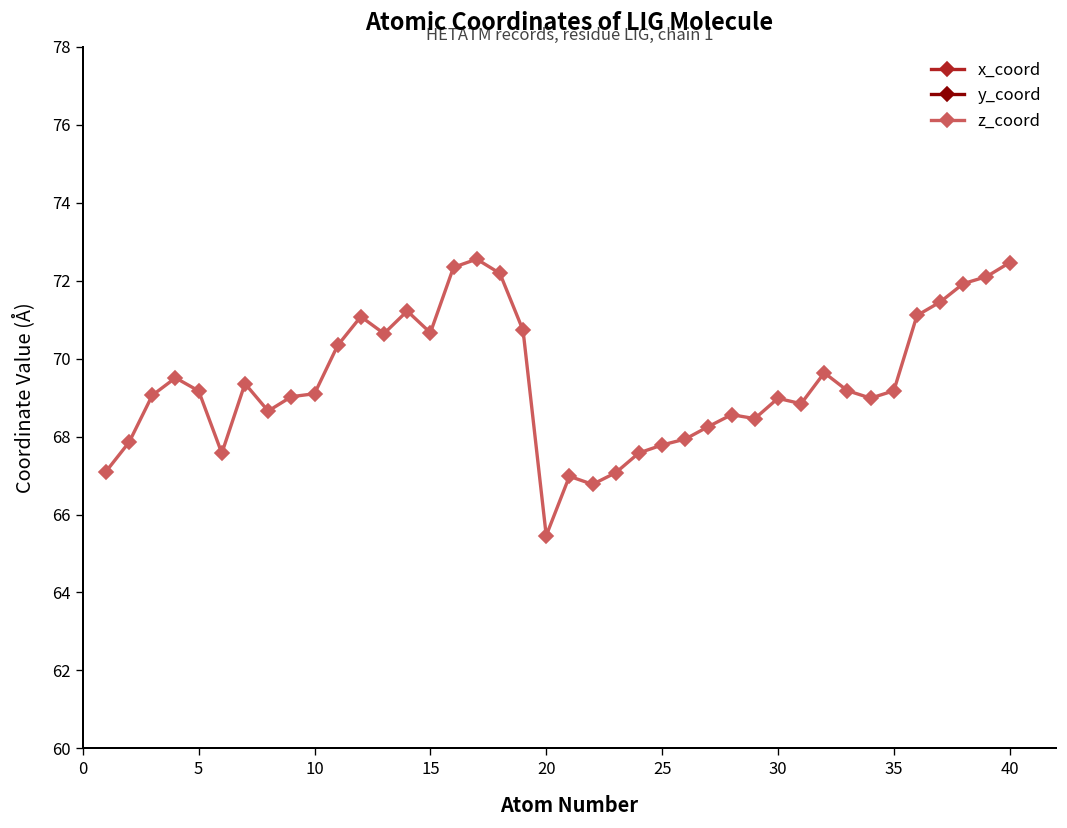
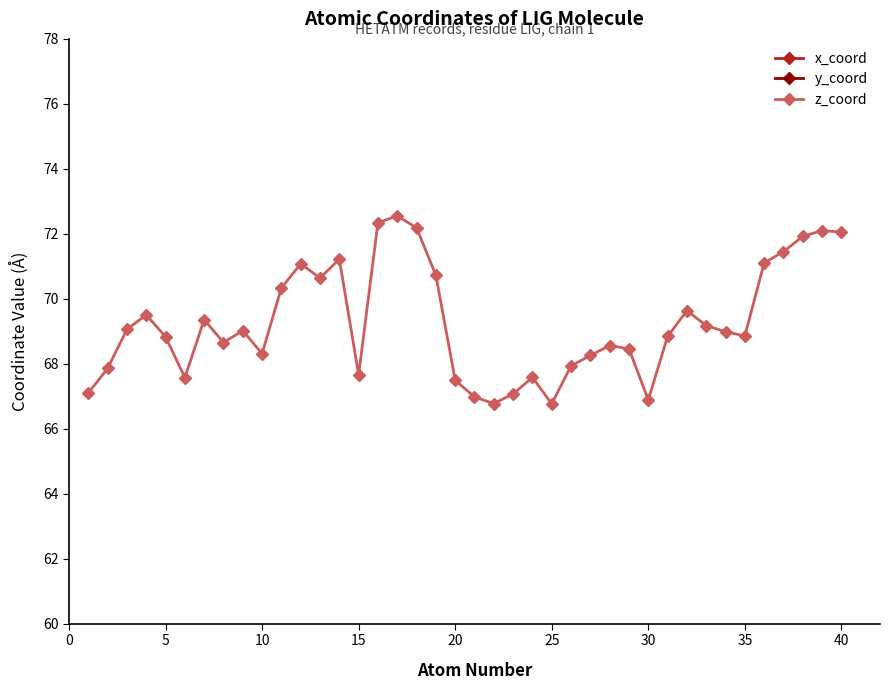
z_coord, 5: 69.2 -> 68.8
z_coord, 10: 69.1 -> 68.3
z_coord, 15: 70.7 -> 67.7
z_coord, 20: 65.5 -> 67.5
z_coord, 25: 67.8 -> 66.8
z_coord, 30: 69.0 -> 66.9
z_coord, 35: 69.2 -> 68.9
z_coord, 40: 72.5 -> 72.1
